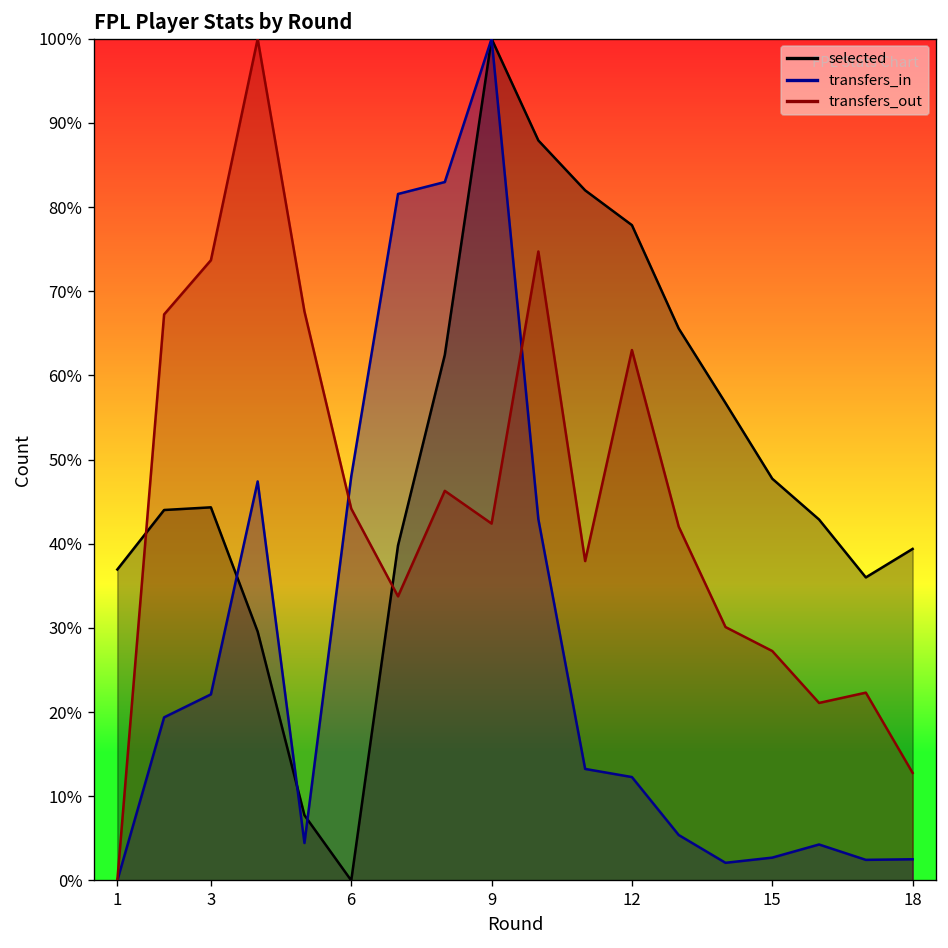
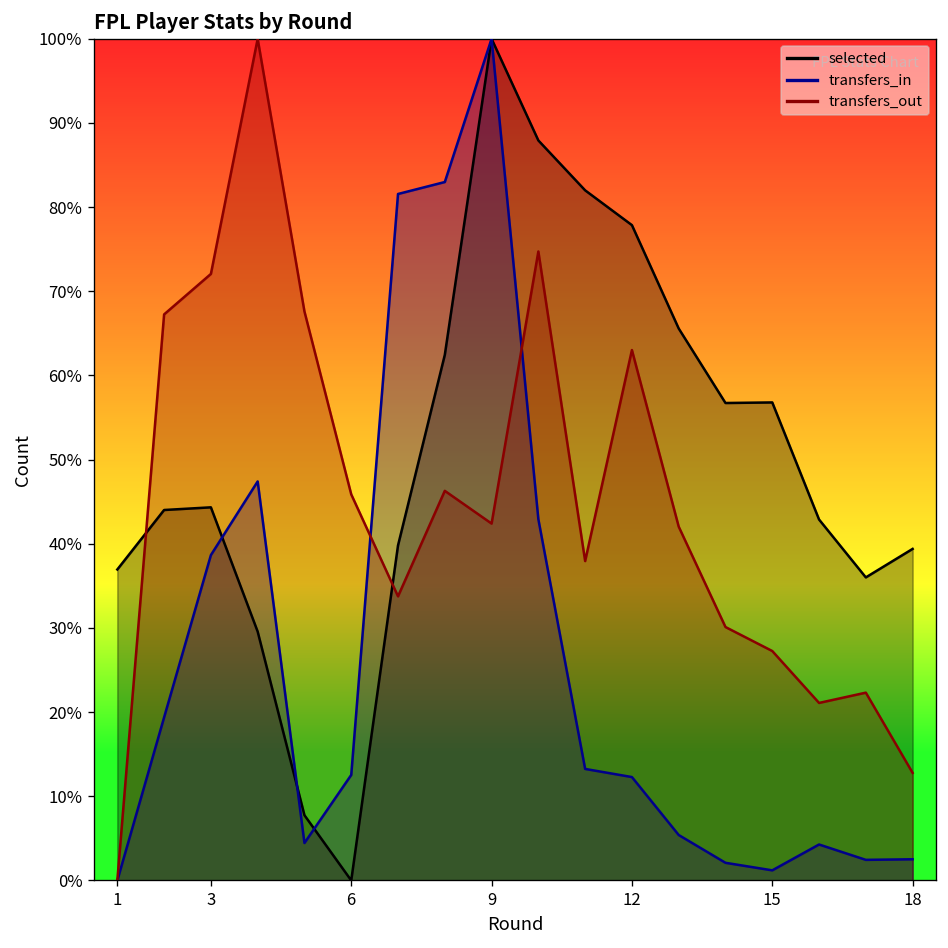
transfers_in, 3: 22% -> 39%
transfers_out, 3: 74% -> 72%
transfers_in, 6: 48% -> 13%
transfers_out, 6: 44% -> 46%
selected, 15: 48% -> 57%
transfers_in, 15: 3% -> 1%
